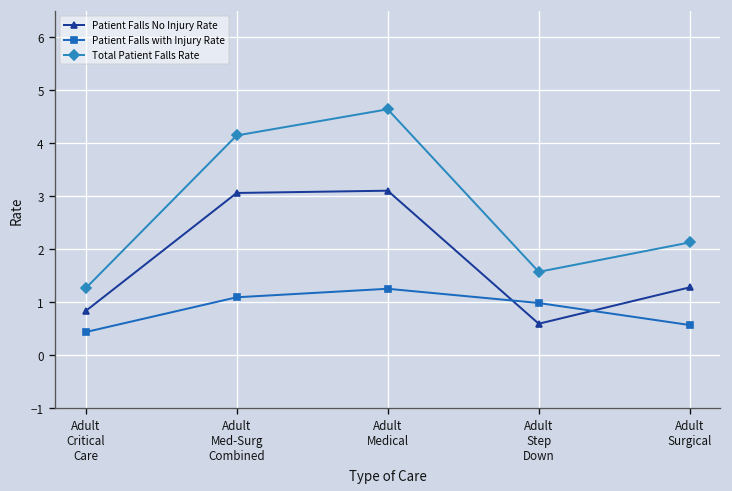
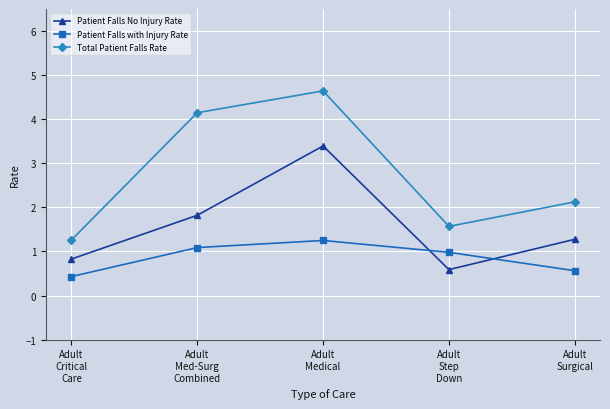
Patient Falls No Injury Rate, Adult Med-Surg Combined: 3.1 -> 1.8
Patient Falls No Injury Rate, Adult Medical: 3.1 -> 3.4
